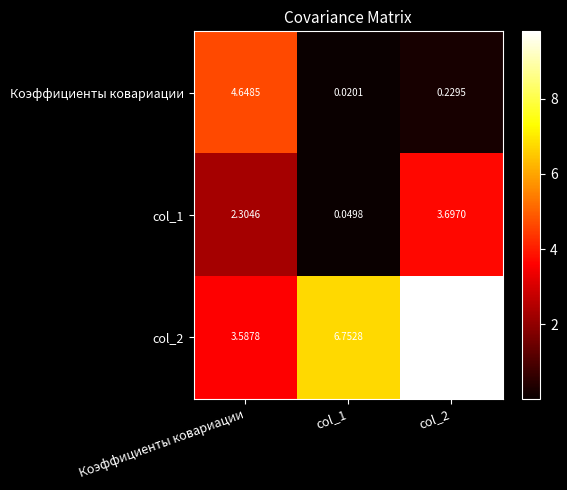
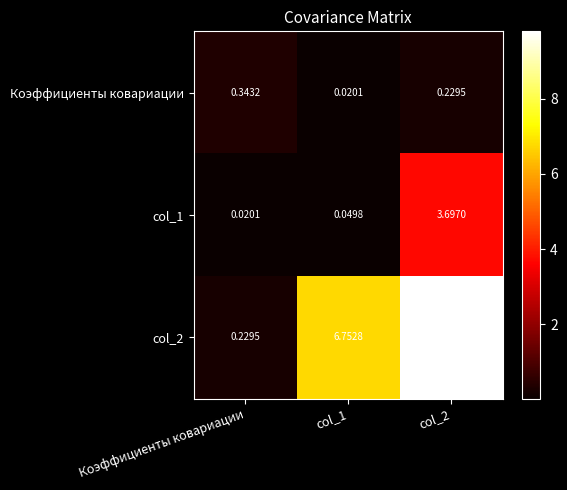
Коэффициенты ковариации, Коэффициенты ковариации: 4.6485 -> 0.3432
col_1, Коэффициенты ковариации: 2.3046 -> 0.0201
col_2, Коэффициенты ковариации: 3.5878 -> 0.2295
